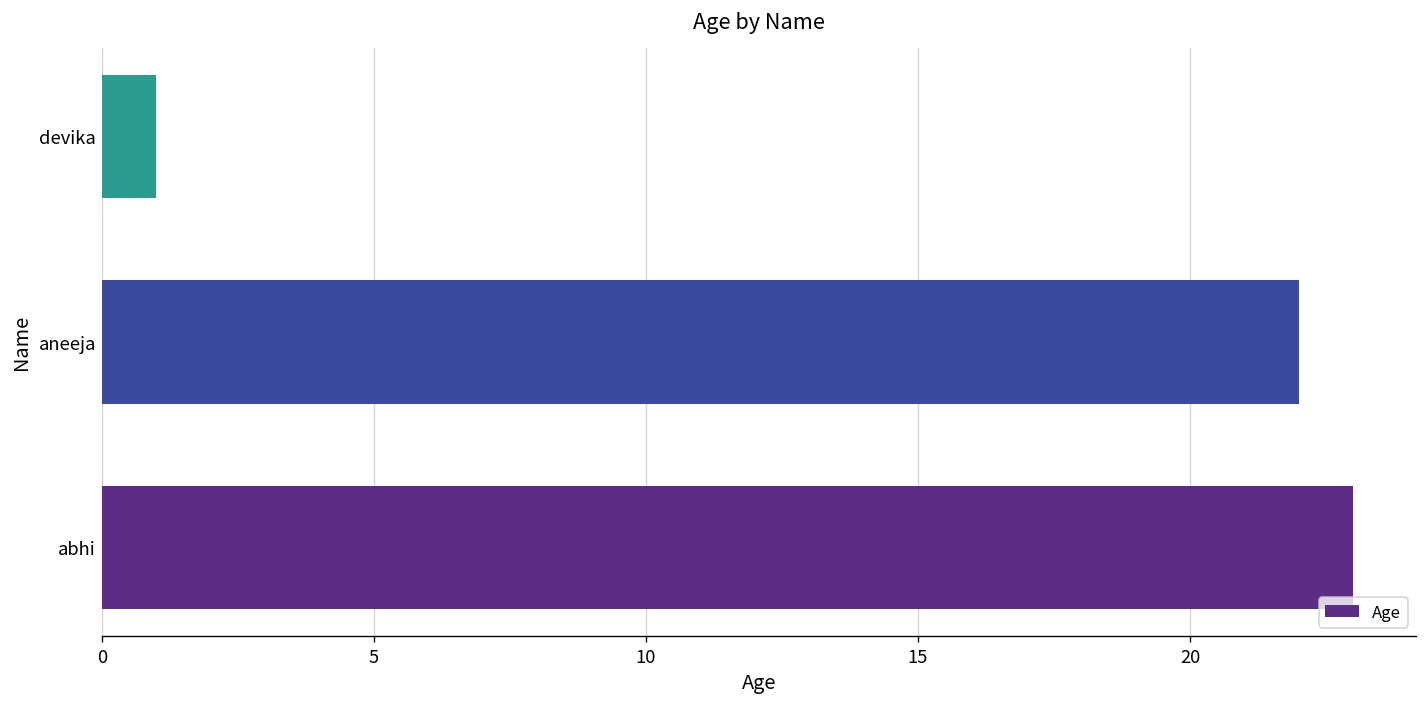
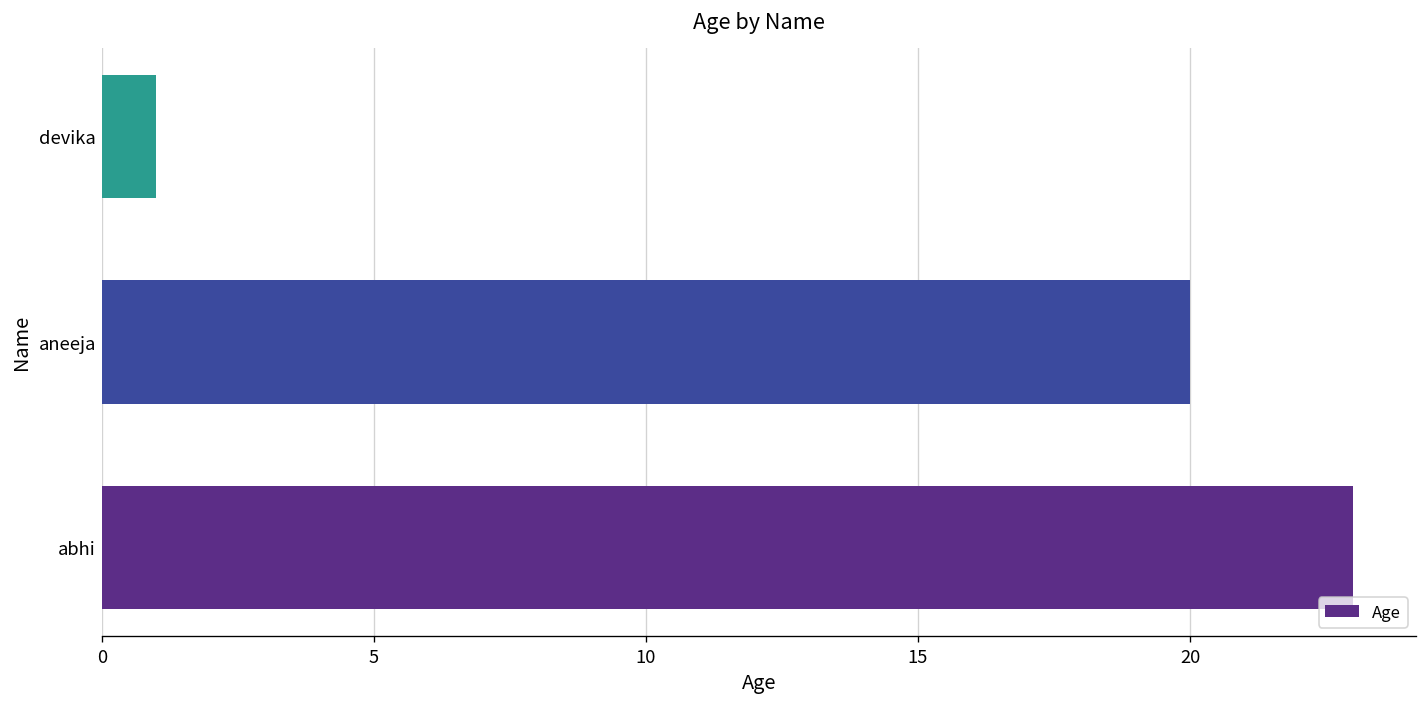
aneeja: 22 -> 20
